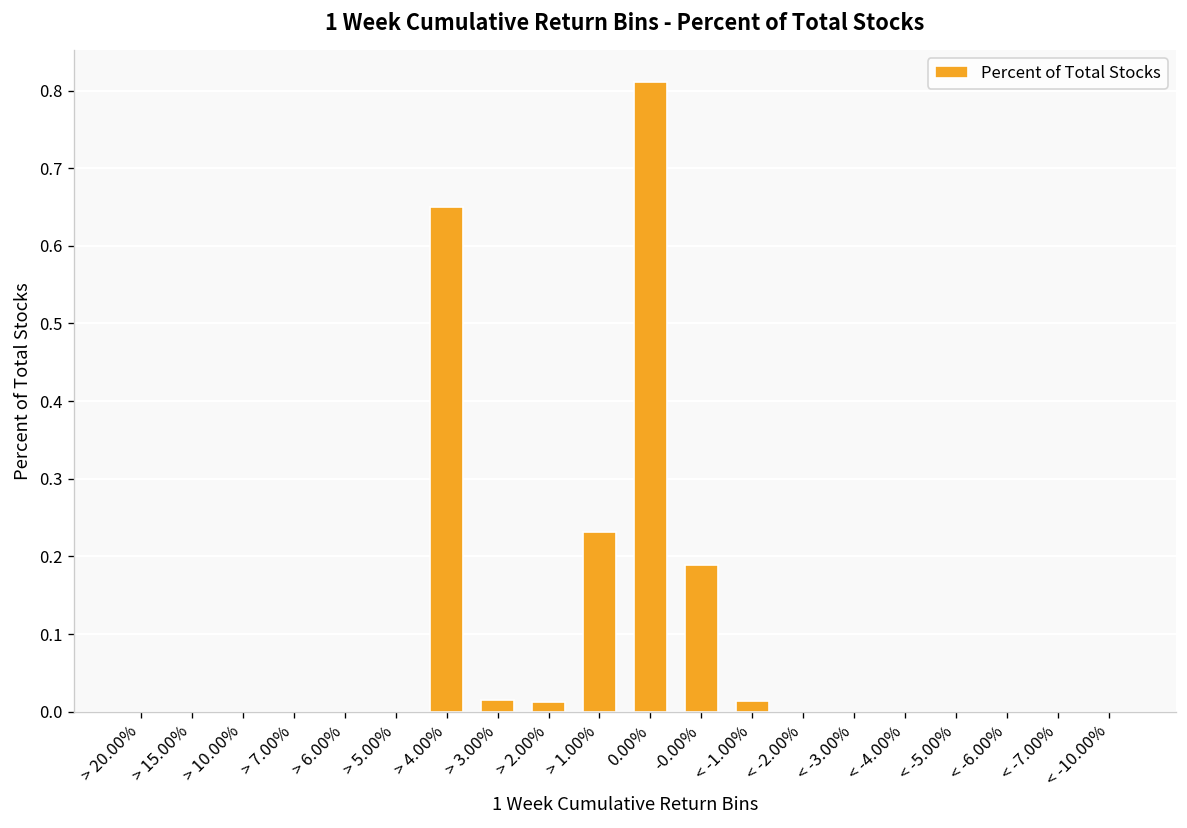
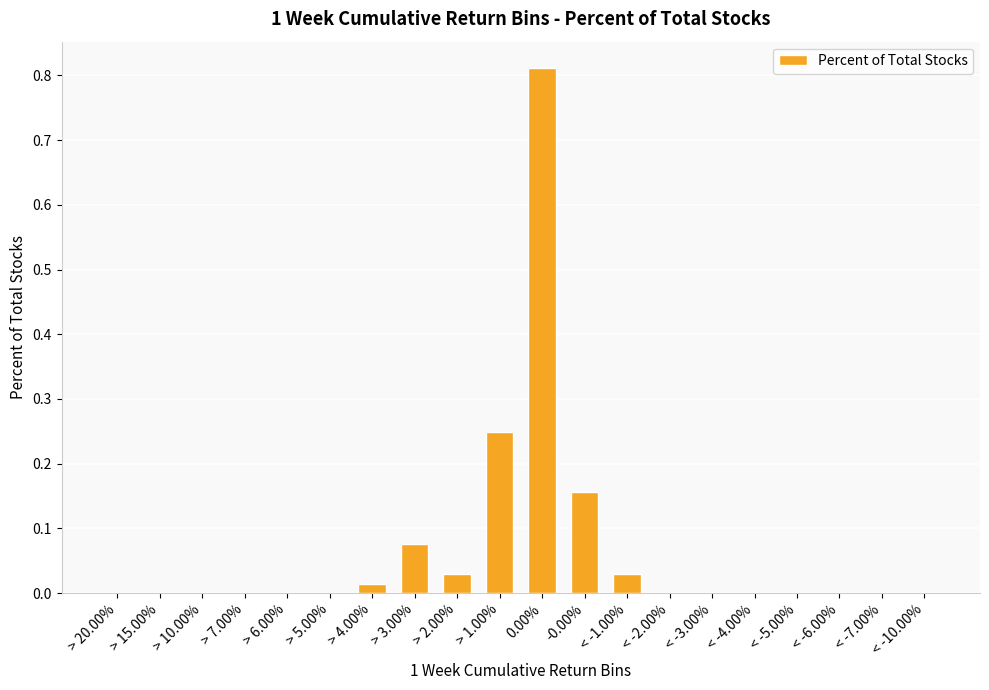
> 4.00%: 0.65 -> 0.01
> 3.00%: 0.01 -> 0.08
> 2.00%: 0.01 -> 0.03
> 1.00%: 0.23 -> 0.25
-0.00%: 0.19 -> 0.16
< -1.00%: 0.01 -> 0.03
